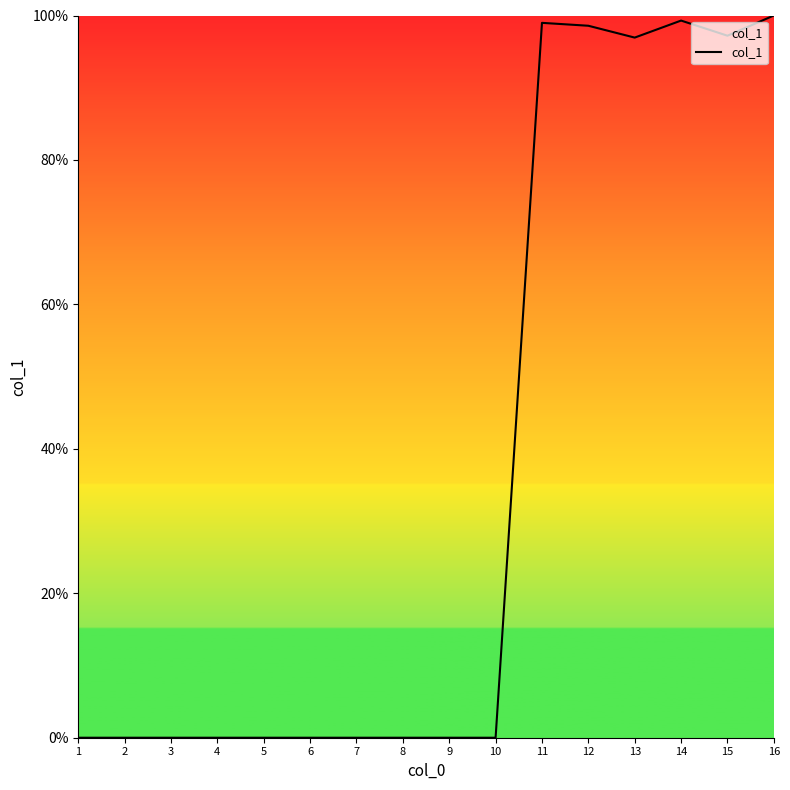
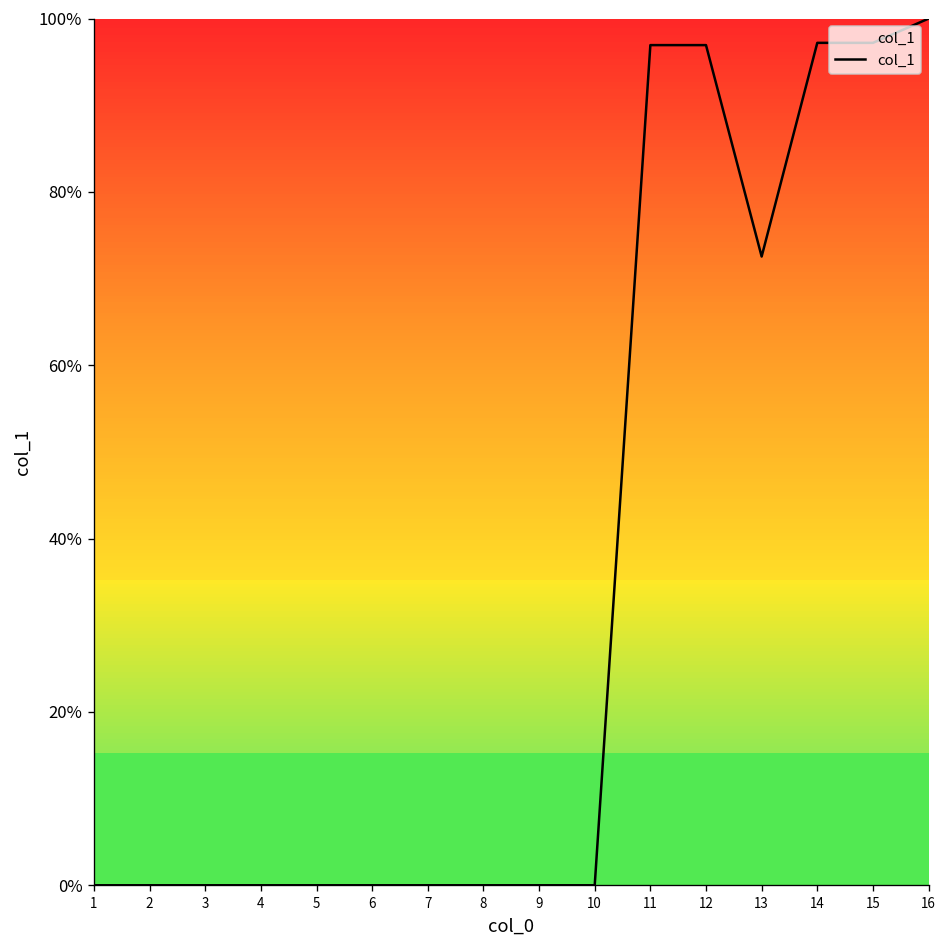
11: 99% -> 97%
12: 99% -> 97%
13: 97% -> 73%
14: 99% -> 97%
